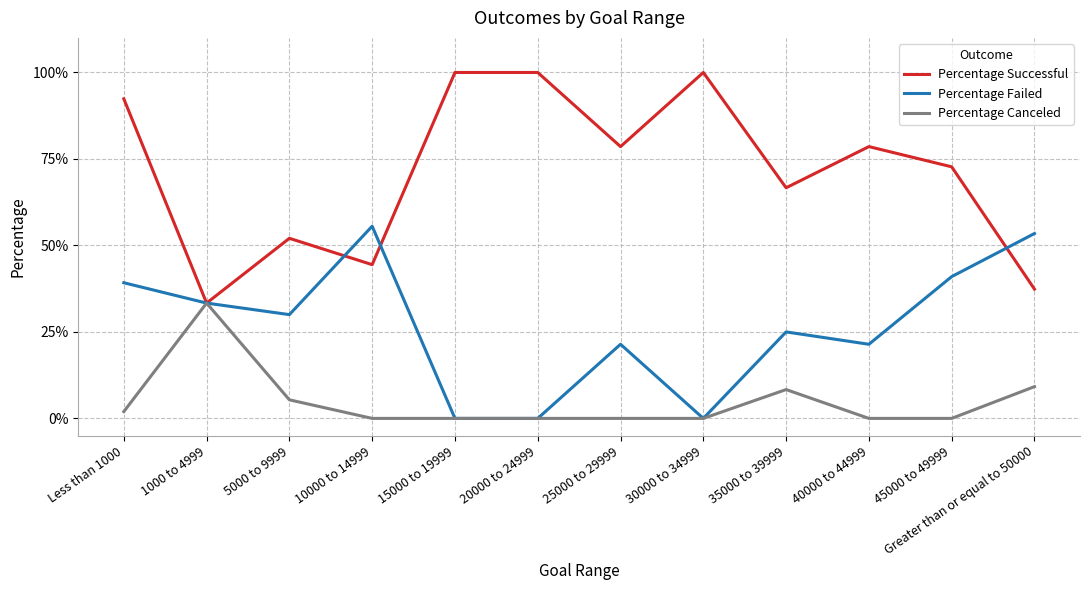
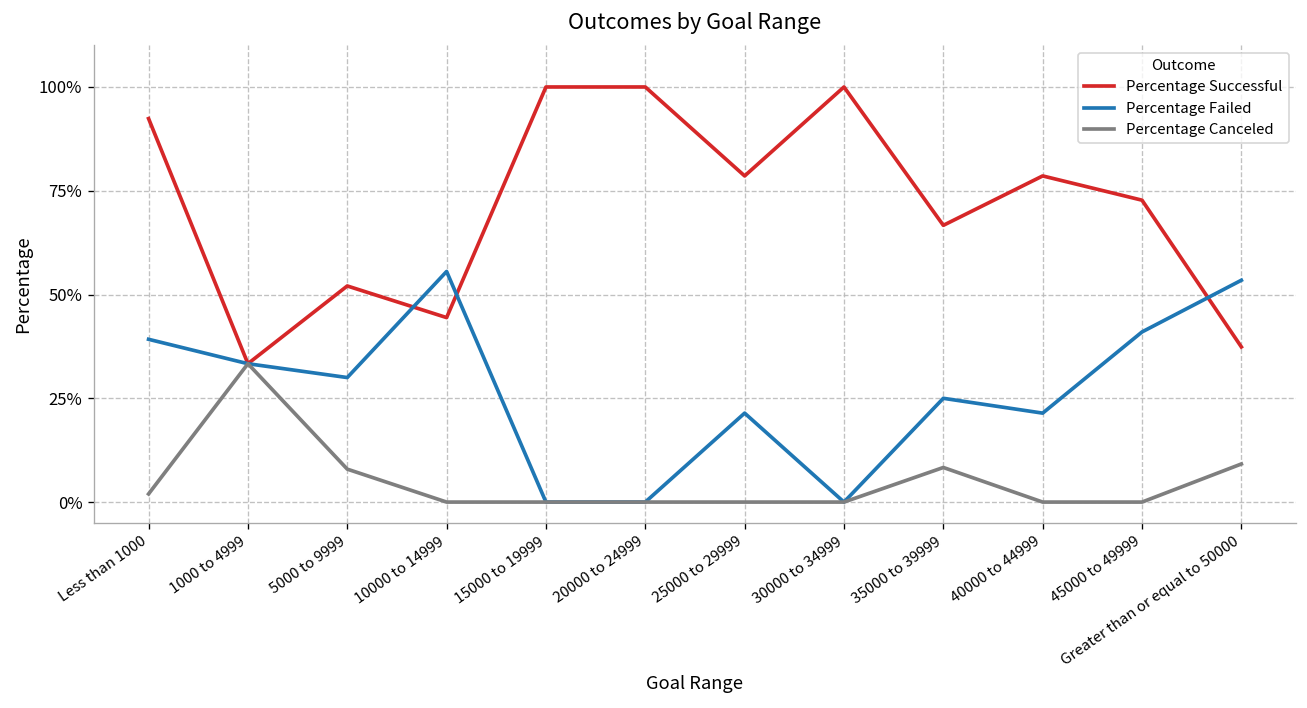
Percentage Canceled, 5000 to 9999: 5% -> 8%
